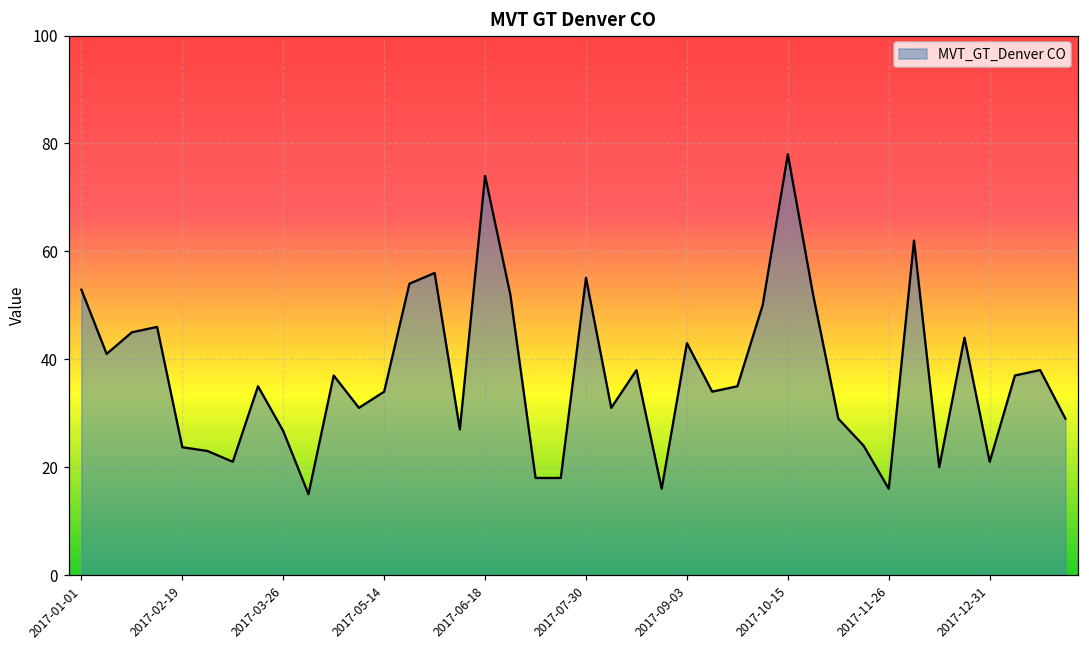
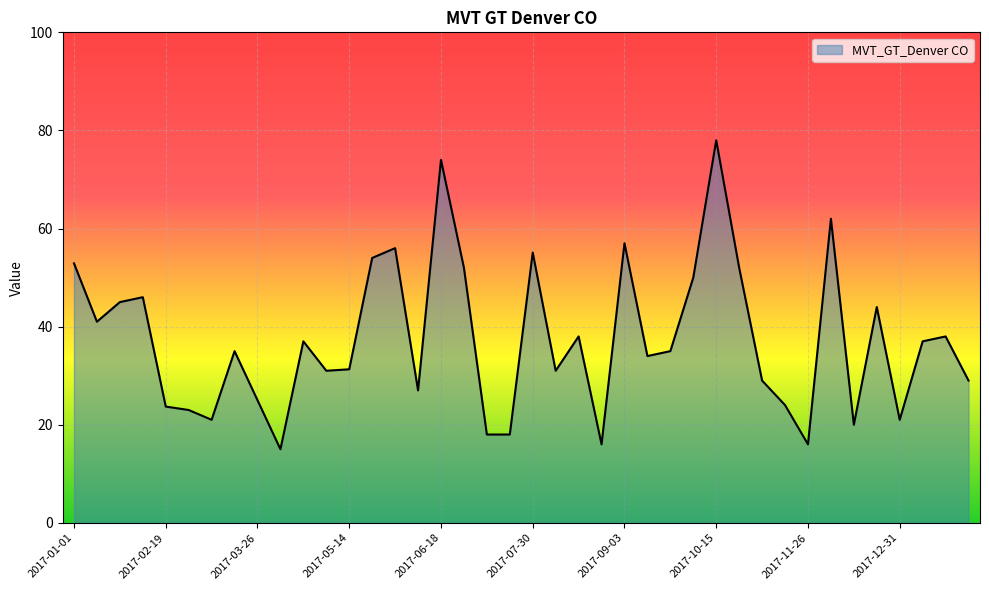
2017-03-26: 27 -> 25
2017-05-14: 34 -> 31
2017-09-03: 43 -> 57
